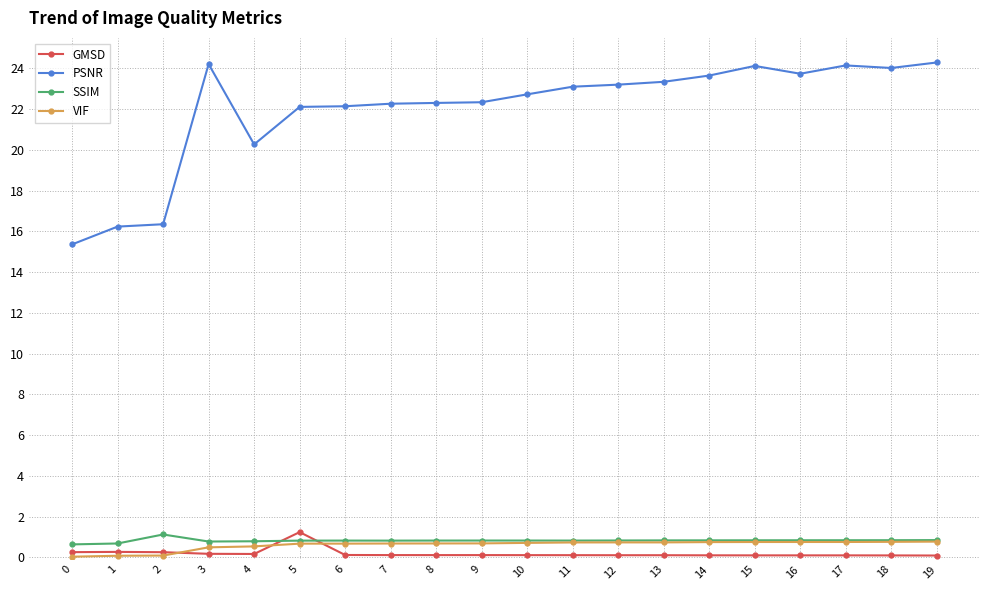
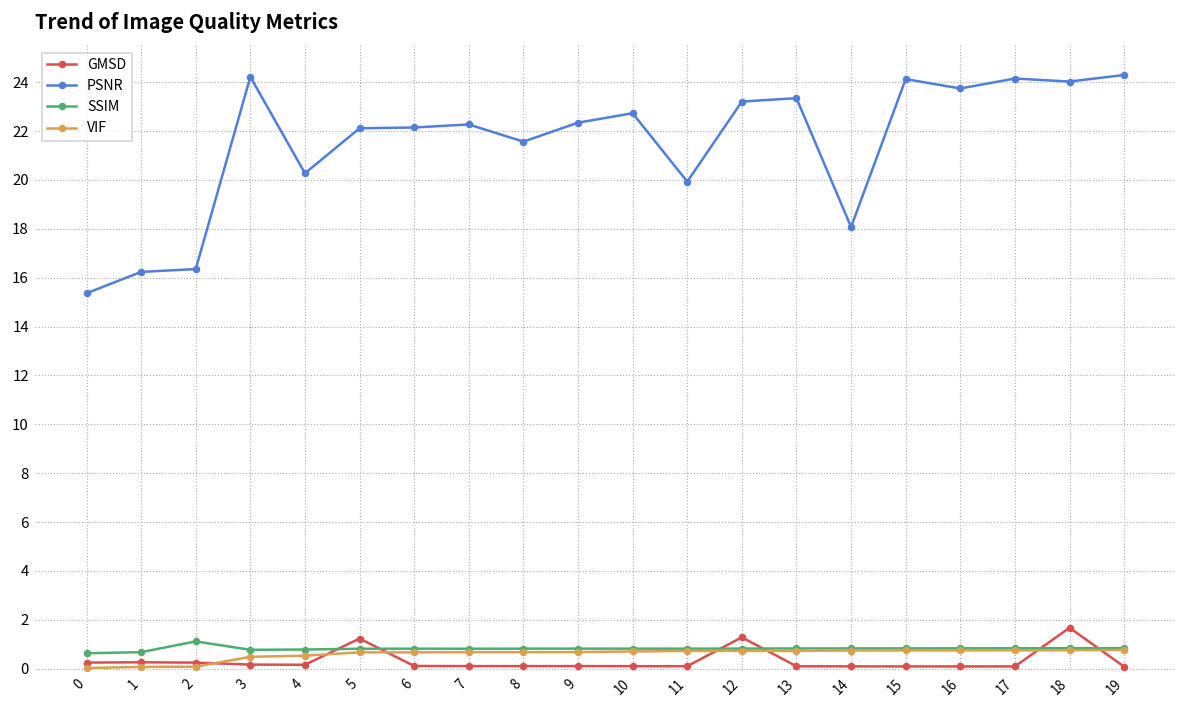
PSNR, 8: 22.3 -> 21.6
PSNR, 11: 23.1 -> 19.9
GMSD, 12: 0.1 -> 1.3
PSNR, 14: 23.7 -> 18.1
GMSD, 18: 0.1 -> 1.7
